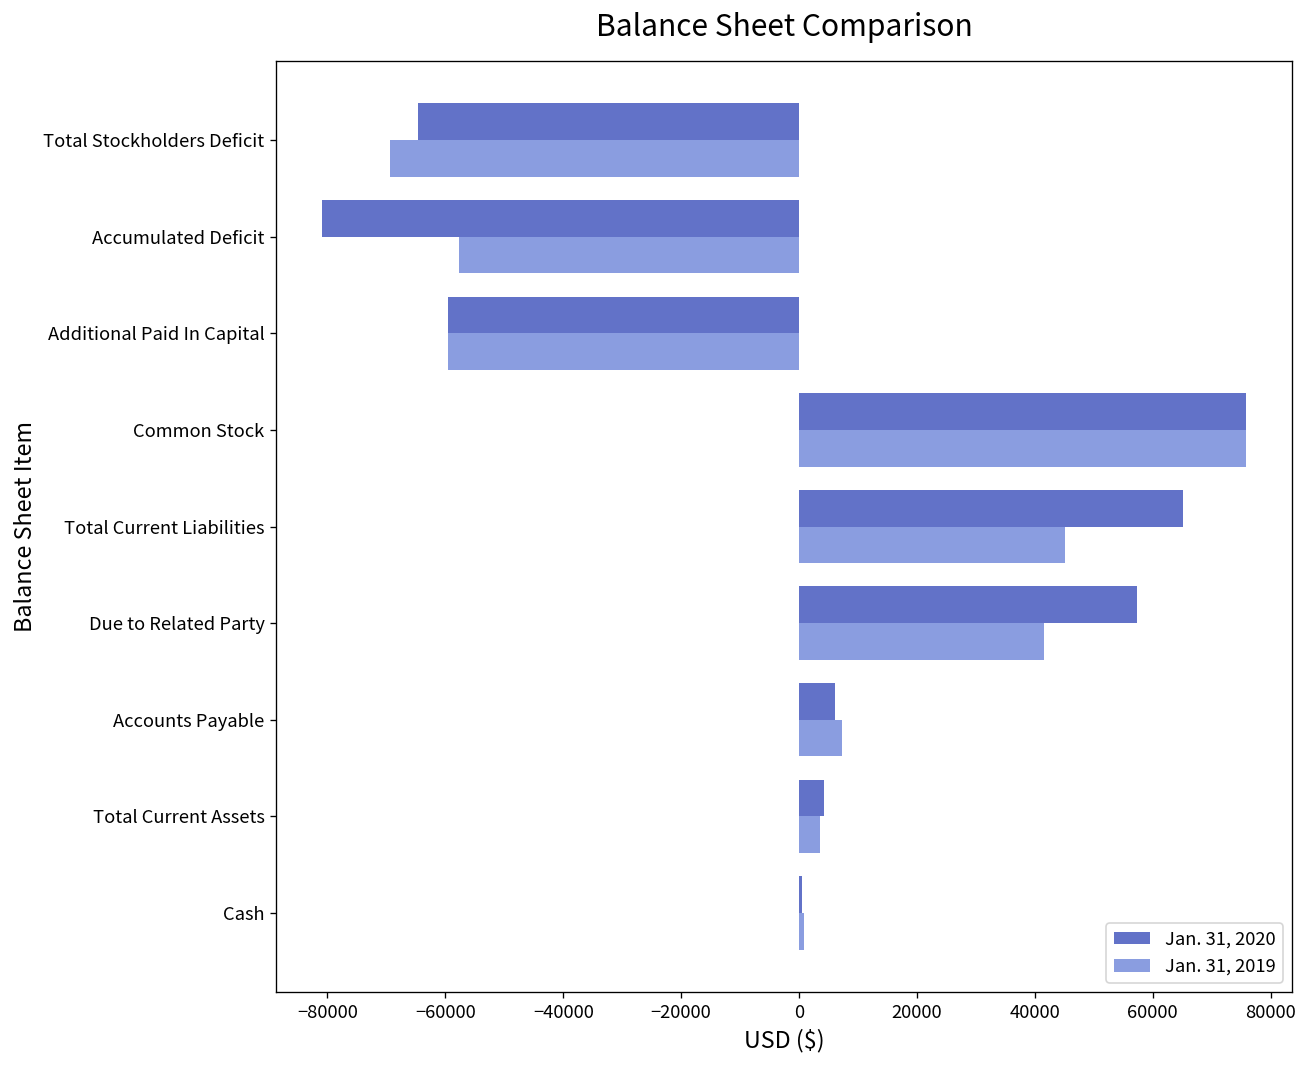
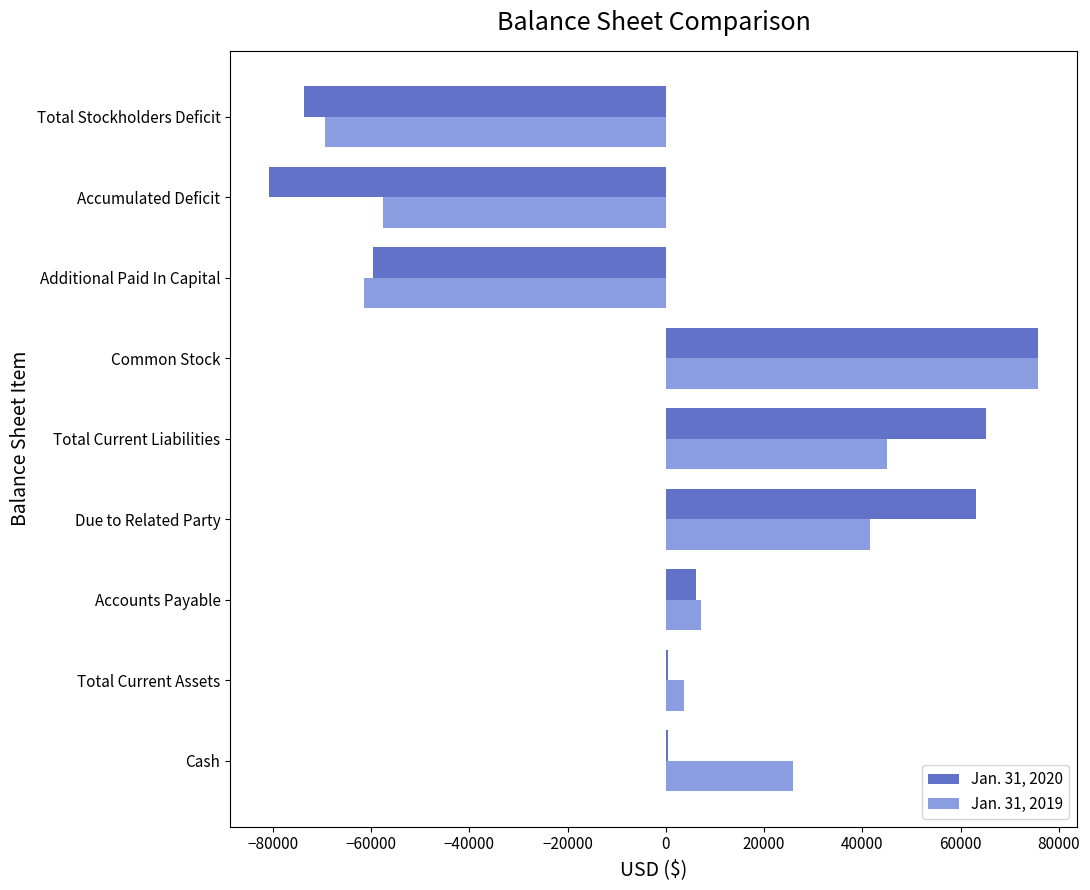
Jan. 31, 2020, Total Stockholders Deficit: -65000 -> -74000
Jan. 31, 2019, Additional Paid In Capital: -60000 -> -61000
Jan. 31, 2020, Due to Related Party: 57000 -> 63000
Jan. 31, 2020, Total Current Assets: 4000 -> 0
Jan. 31, 2019, Cash: 1000 -> 26000
